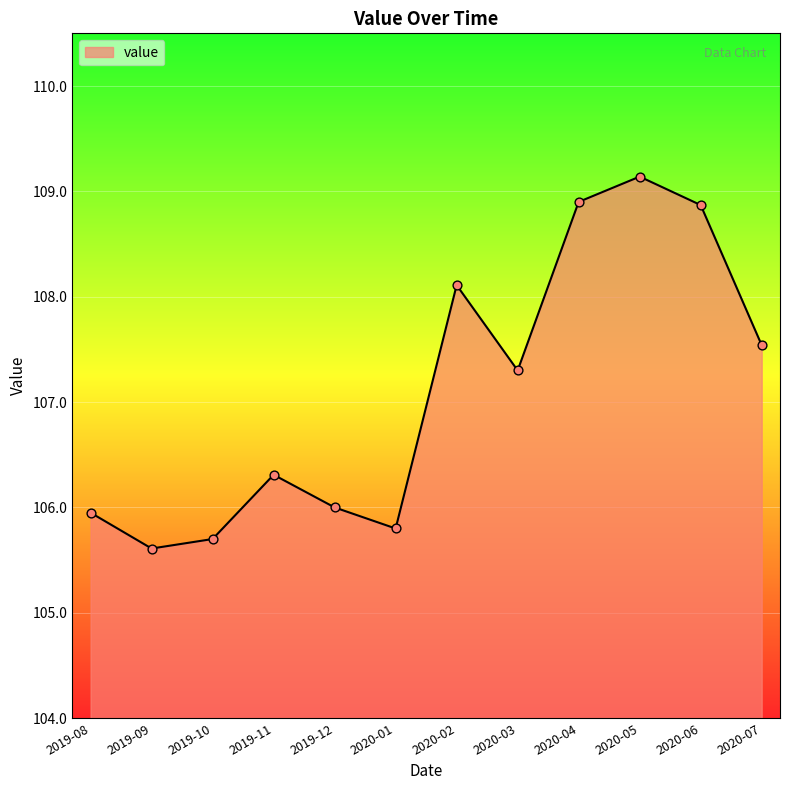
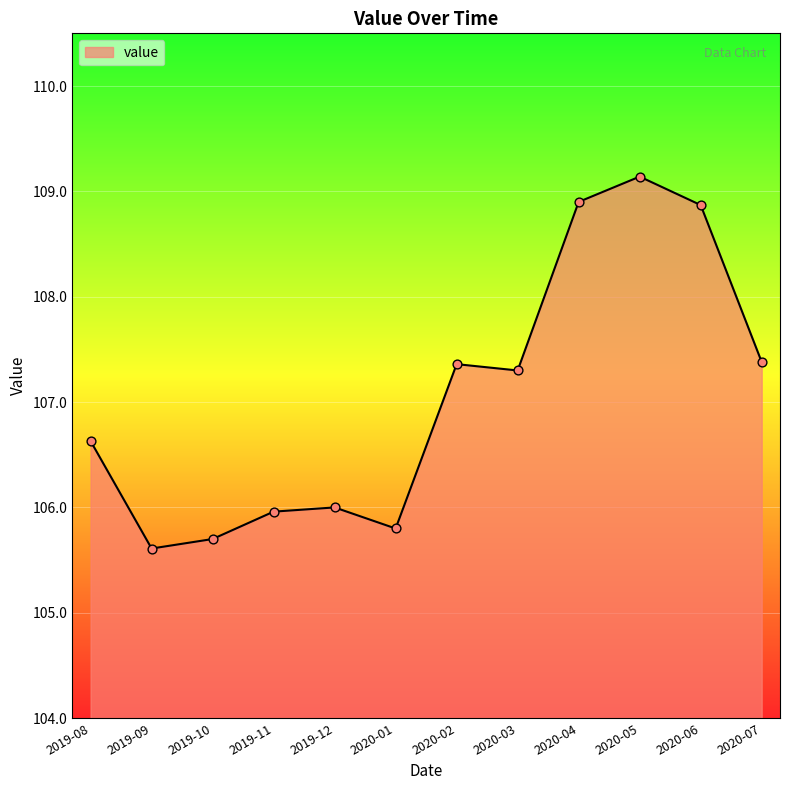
2019-08: 105.95 -> 106.63
2019-11: 106.31 -> 105.96
2020-02: 108.11 -> 107.36
2020-07: 107.54 -> 107.38
